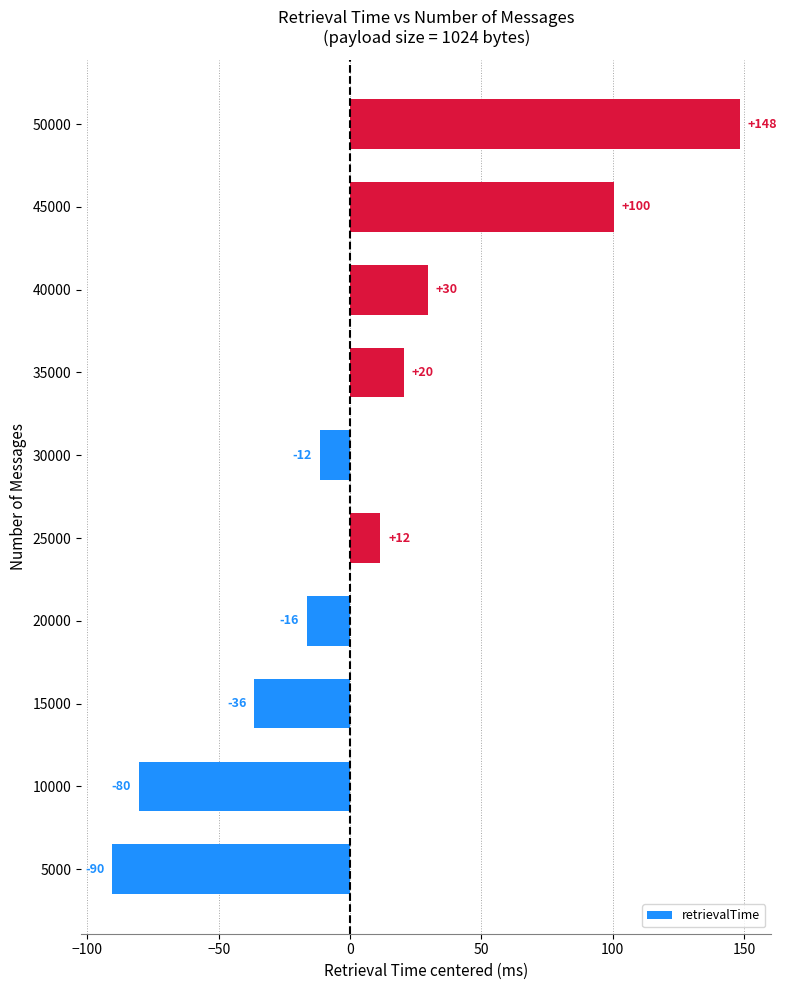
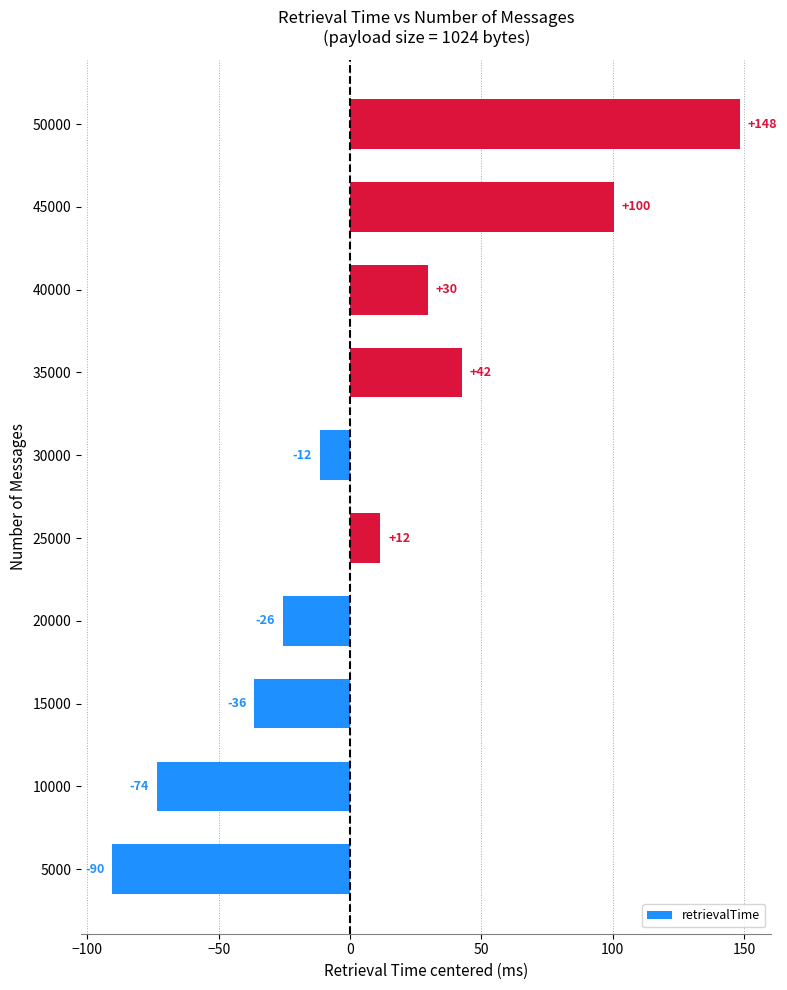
35000: +20 -> +42
20000: -16 -> -26
10000: -80 -> -74
